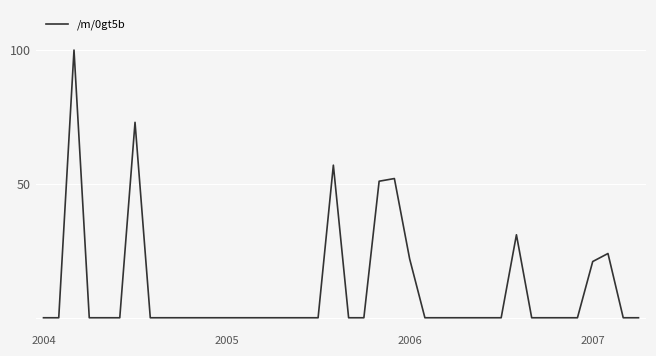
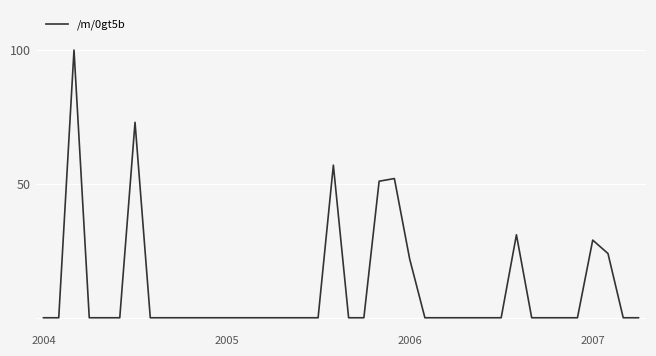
2007: 21 -> 29
